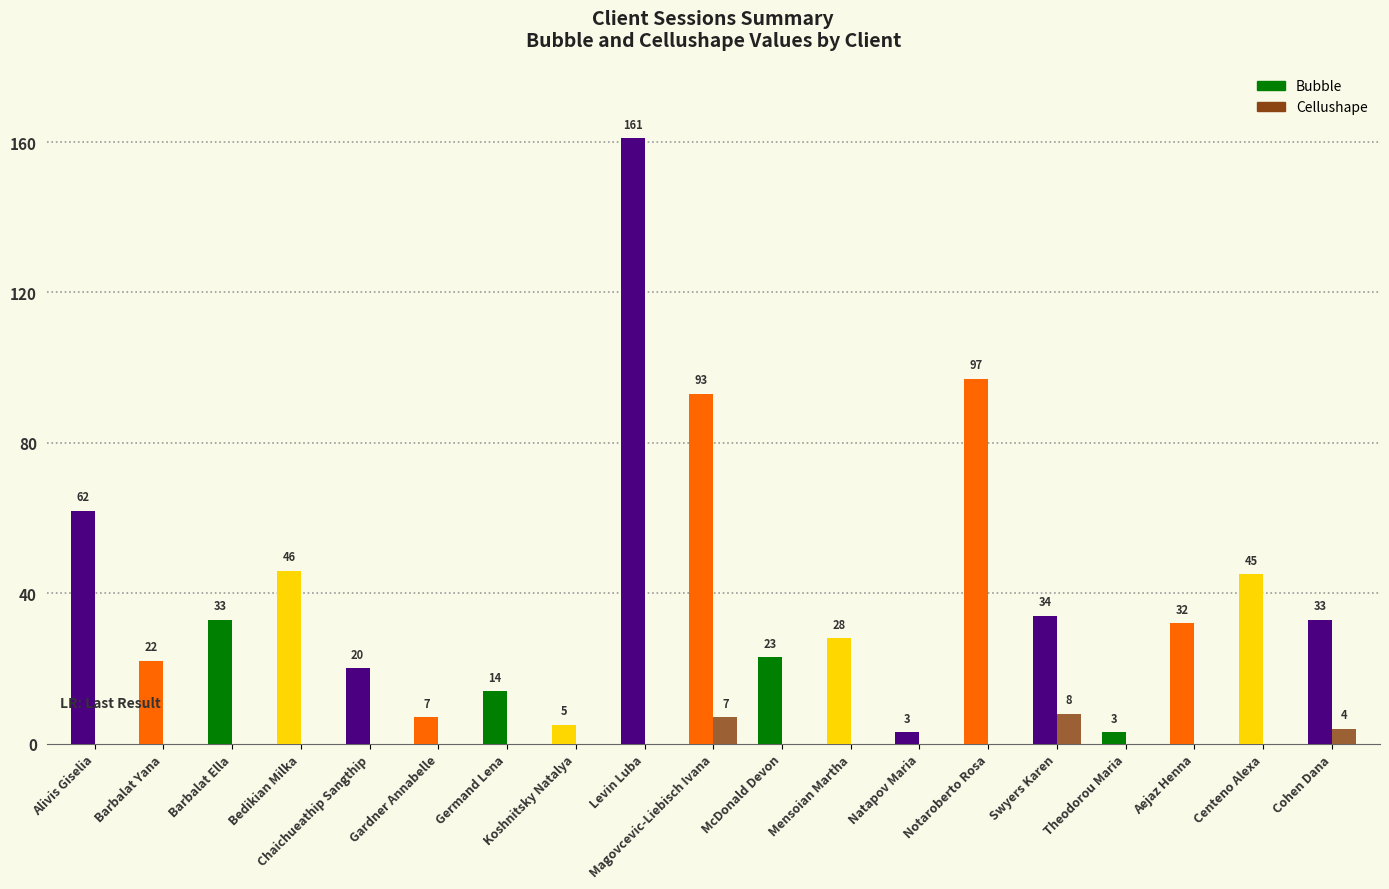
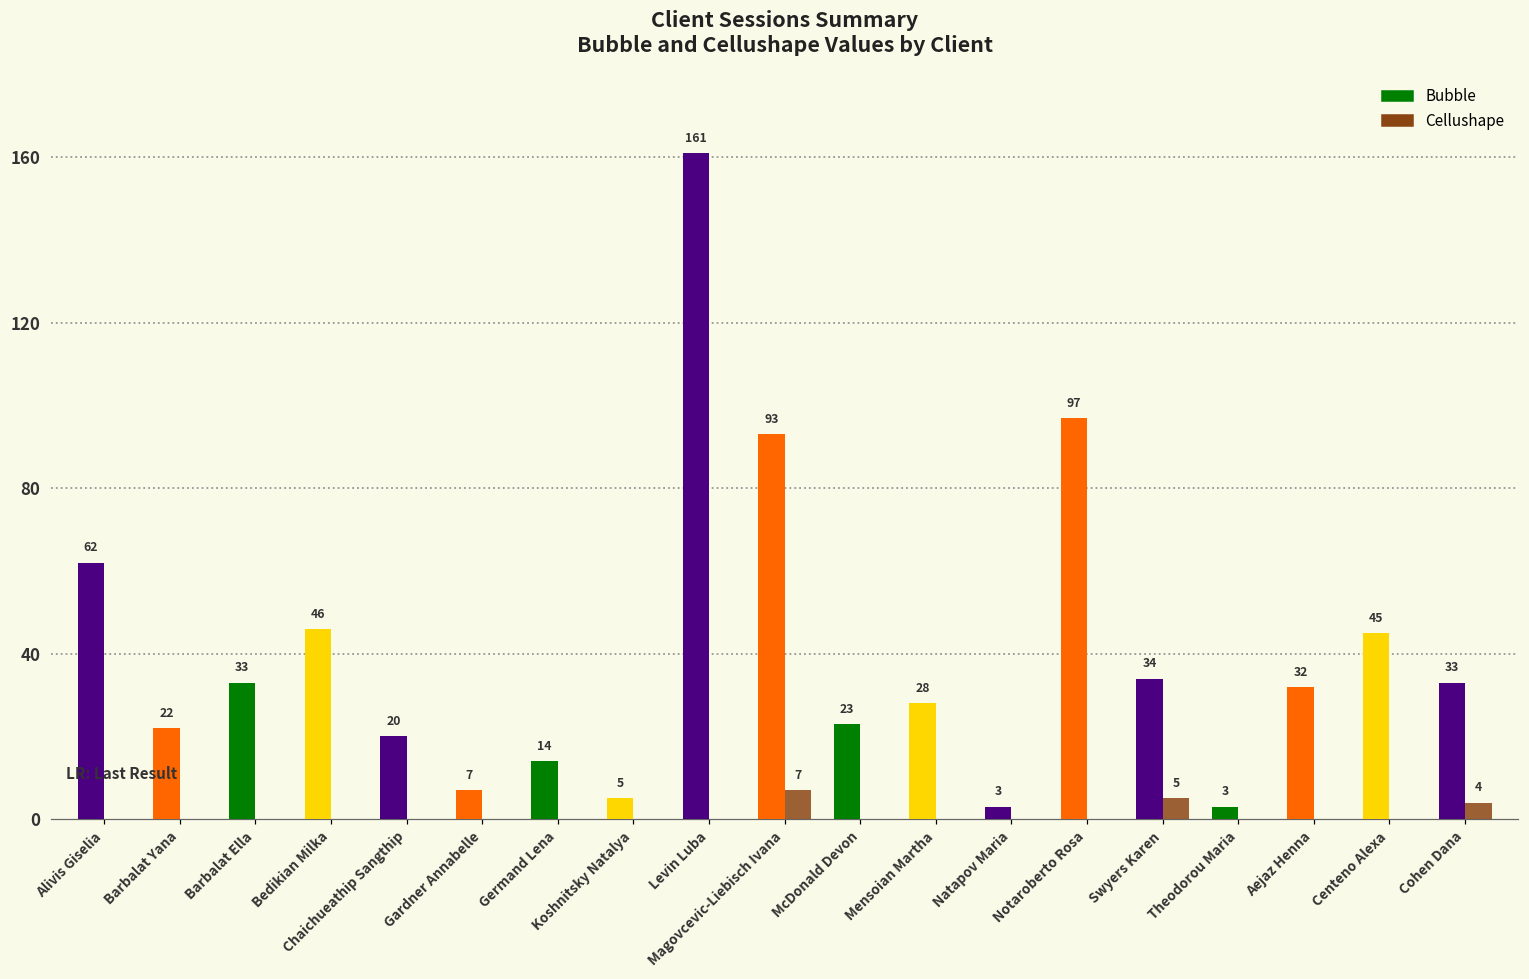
Cellushape, Swyers Karen: 8 -> 5
